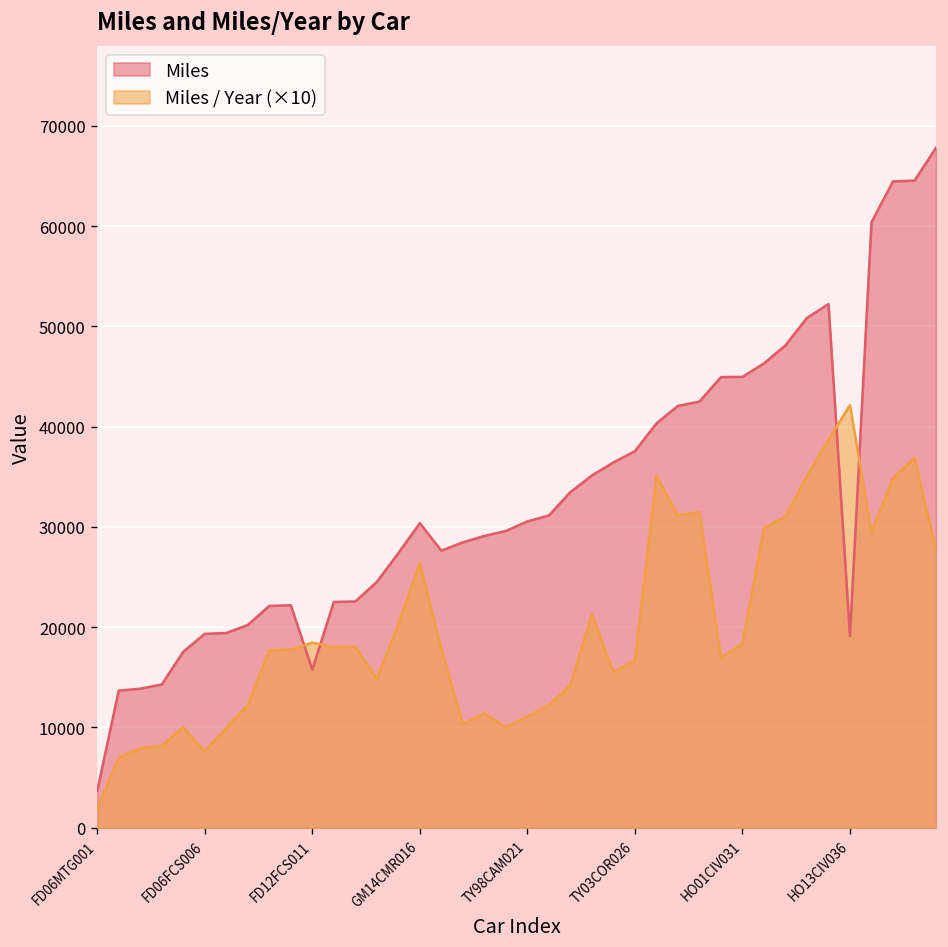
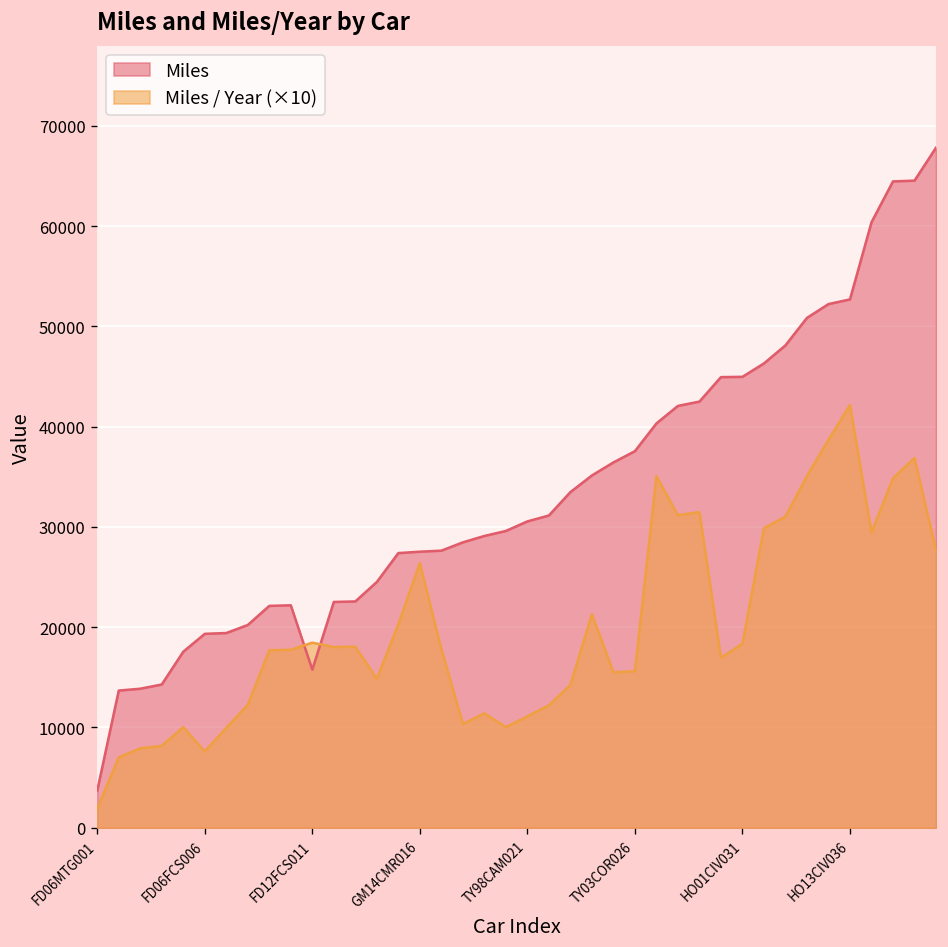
Miles, GM14CMR016: 30000 -> 28000
Miles / Year (×10), TY03COR026: 17000 -> 16000
Miles, HO13CIV036: 19000 -> 53000
